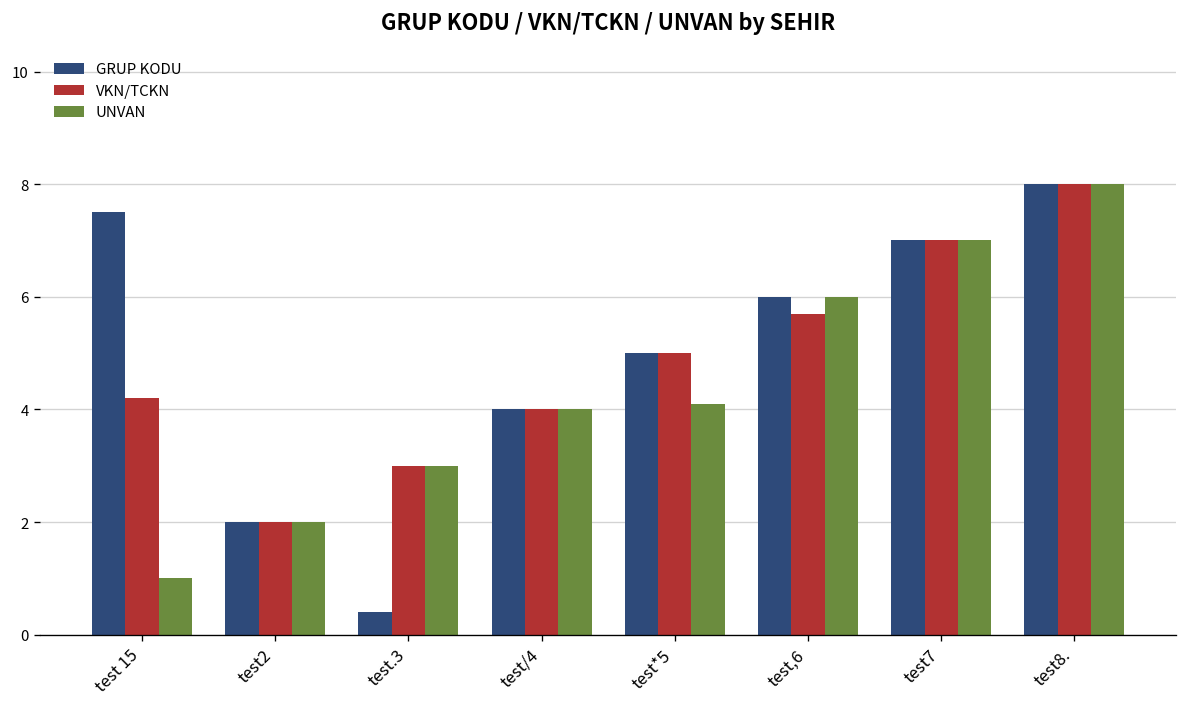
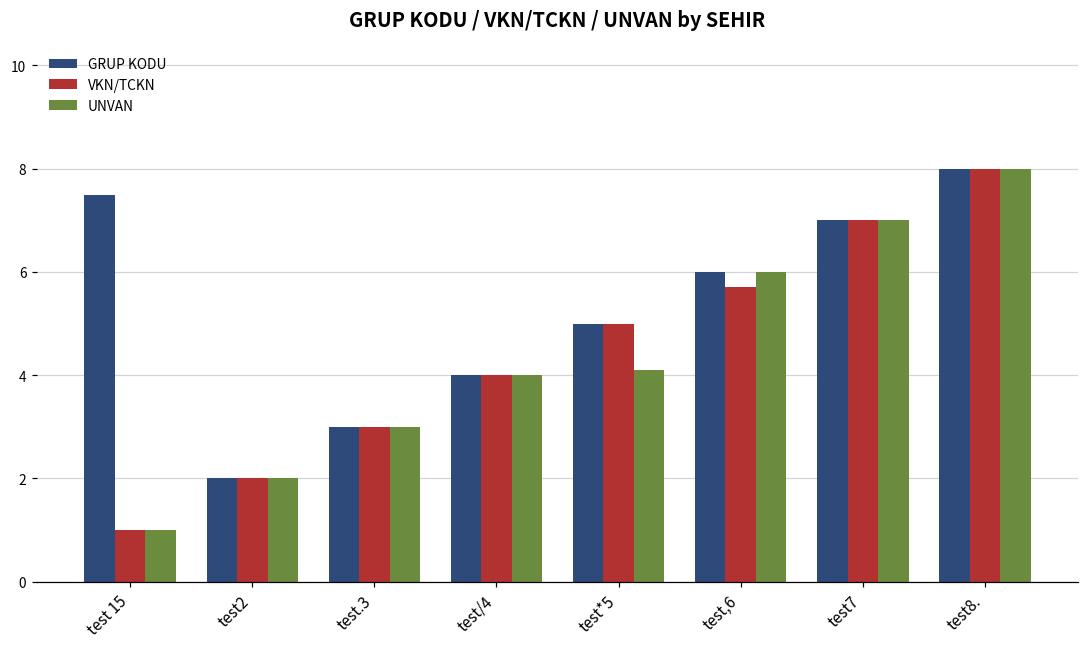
VKN/TCKN, test 15: 4.2 -> 1.0
GRUP KODU, test.3: 0.4 -> 3.0
